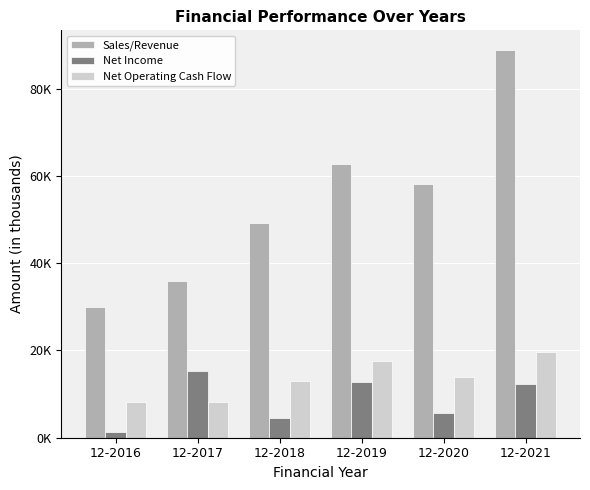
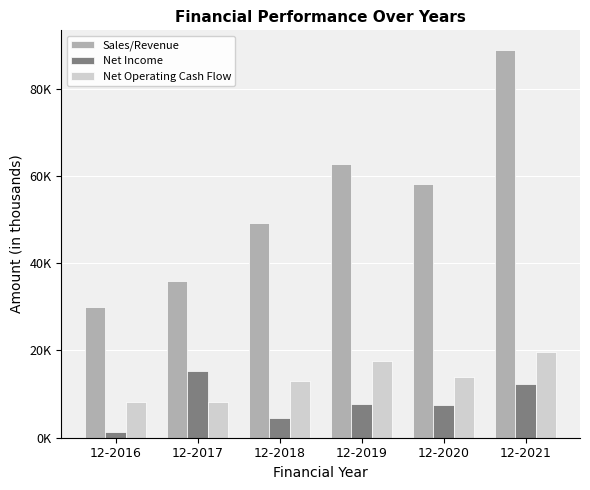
Net Income, 12-2019: 13000 -> 8000
Net Income, 12-2020: 6000 -> 7000
